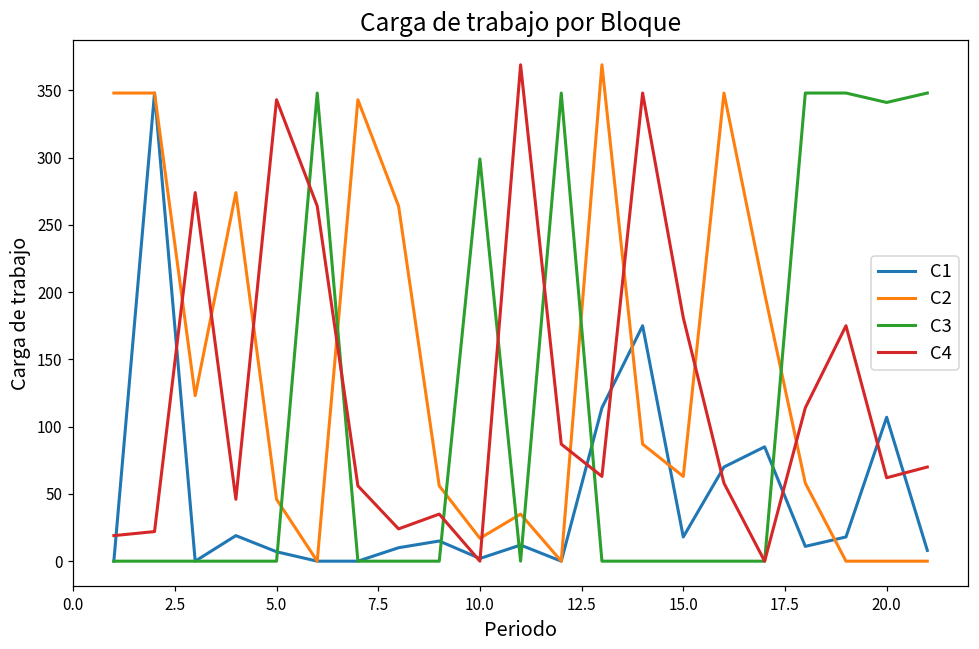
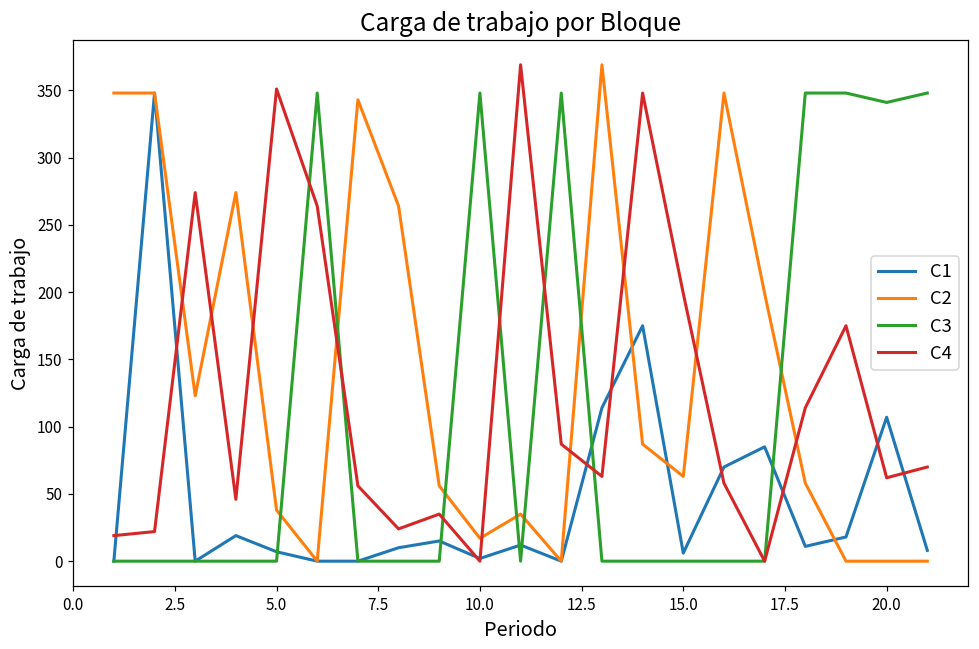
C2, 5.0: 46 -> 38
C4, 5.0: 343 -> 351
C3, 10.0: 299 -> 348
C1, 15.0: 18 -> 6
C4, 15.0: 181 -> 199
